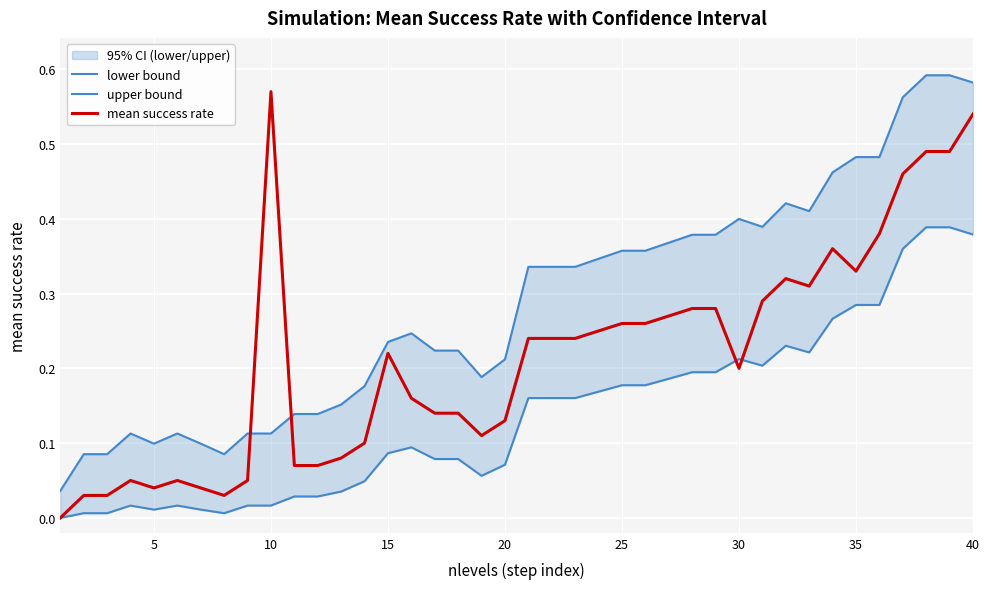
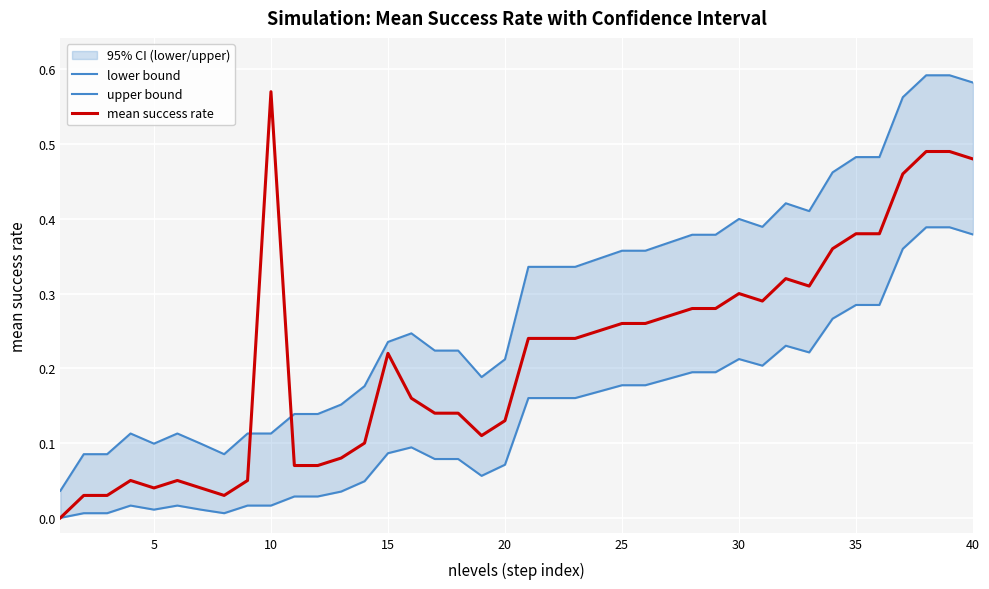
mean success rate, 30: 0.2 -> 0.3
mean success rate, 35: 0.33 -> 0.38
mean success rate, 40: 0.54 -> 0.48
